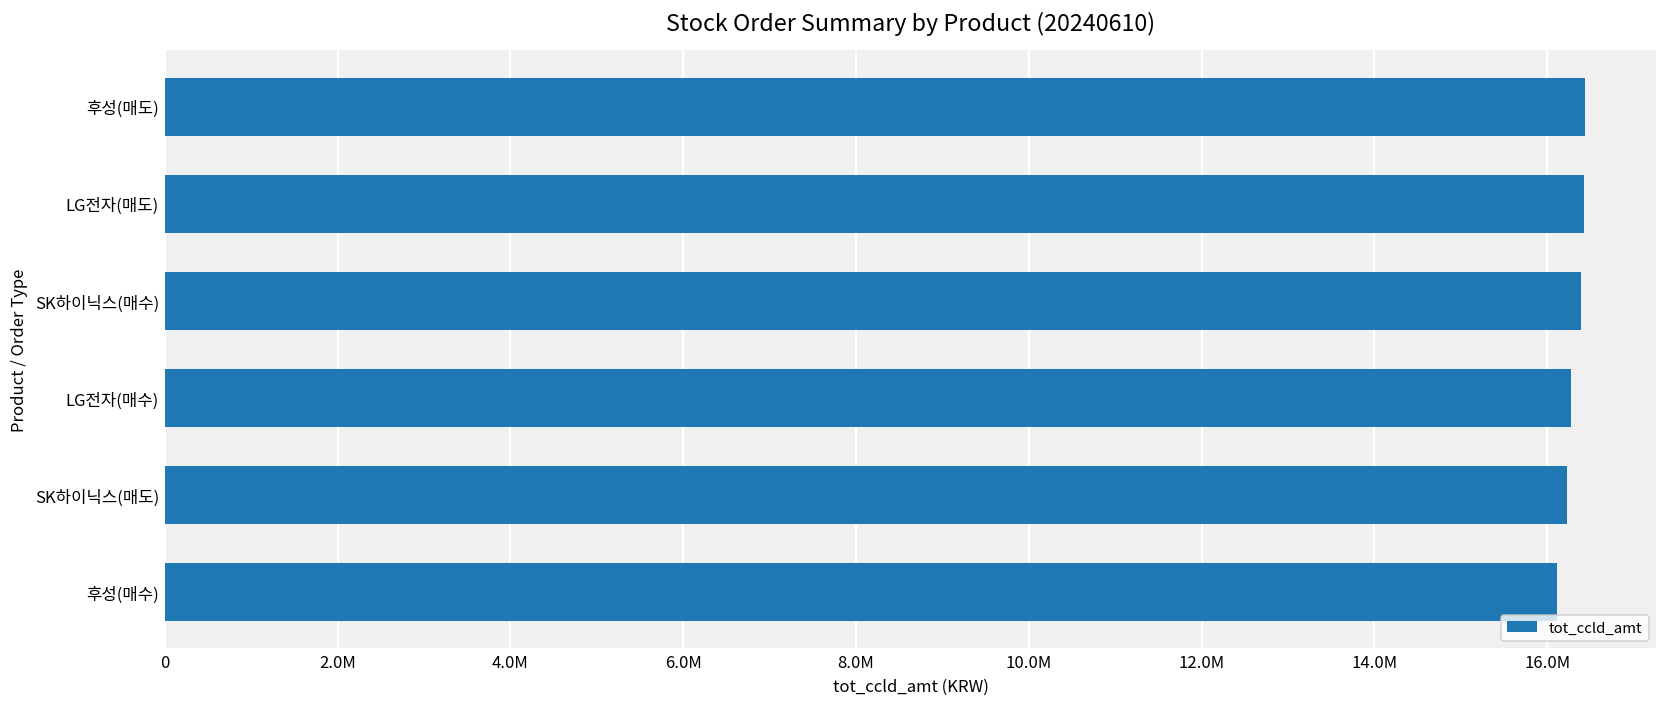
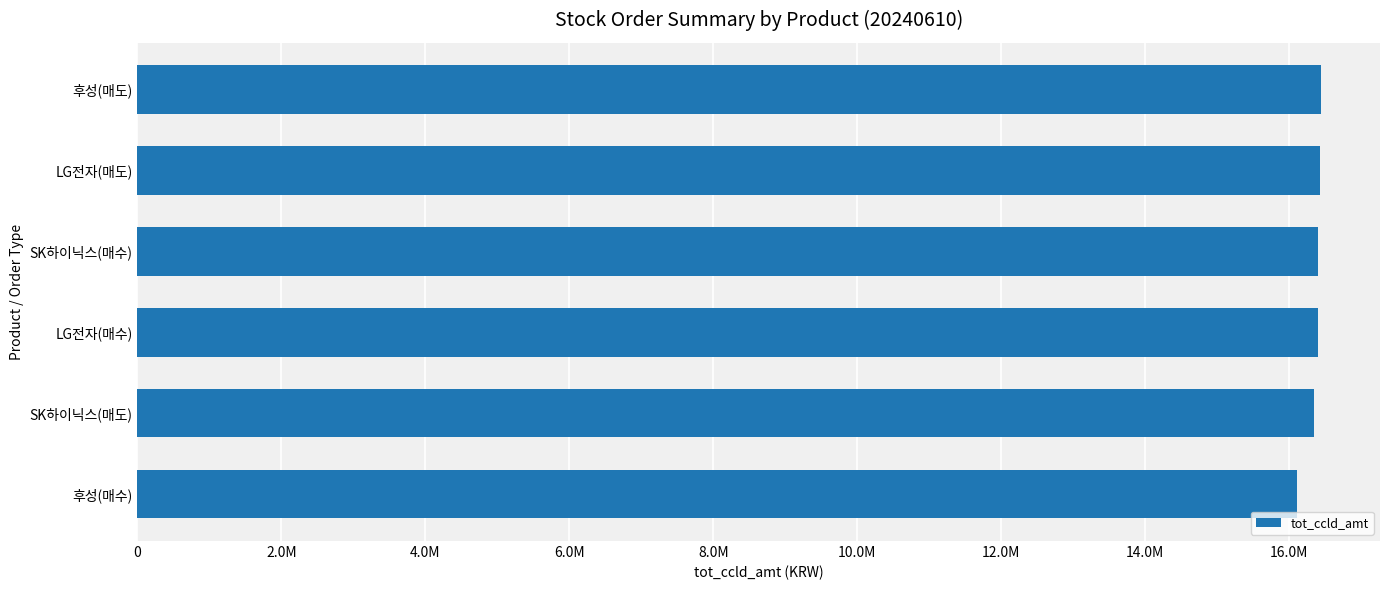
LG전자(매수): 16300000 -> 16400000
SK하이닉스(매도): 16200000 -> 16300000
